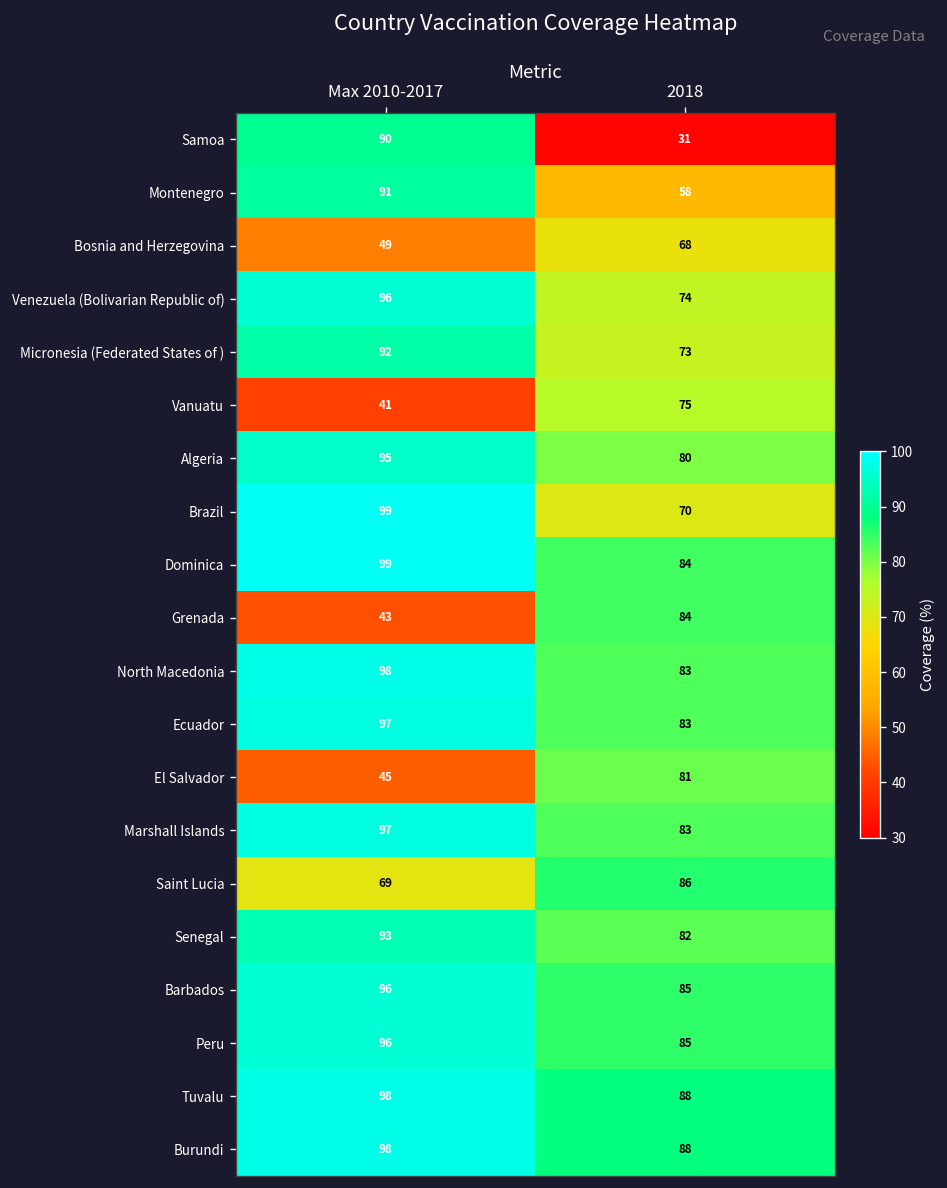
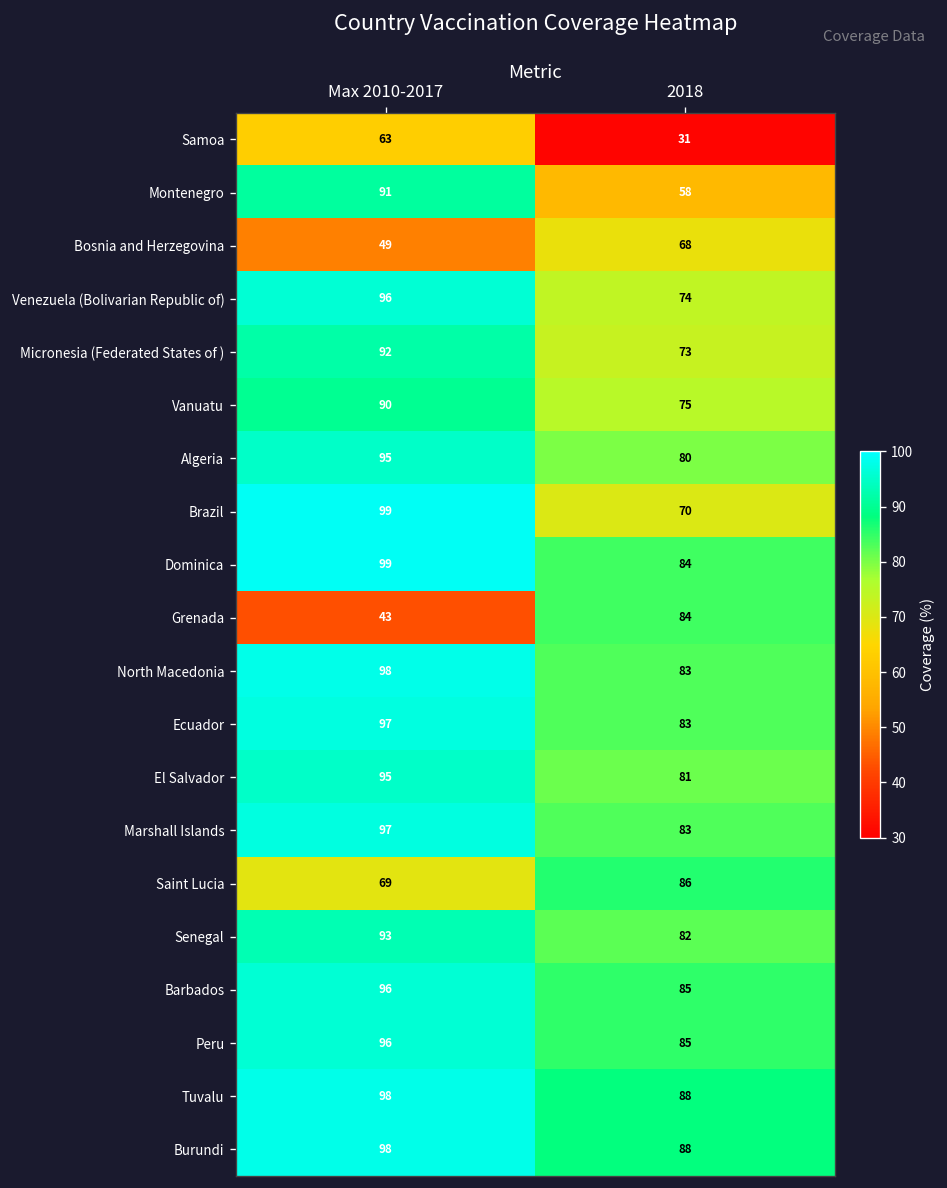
Samoa, Max 2010-2017: 90 -> 63
Vanuatu, Max 2010-2017: 41 -> 90
El Salvador, Max 2010-2017: 45 -> 95
